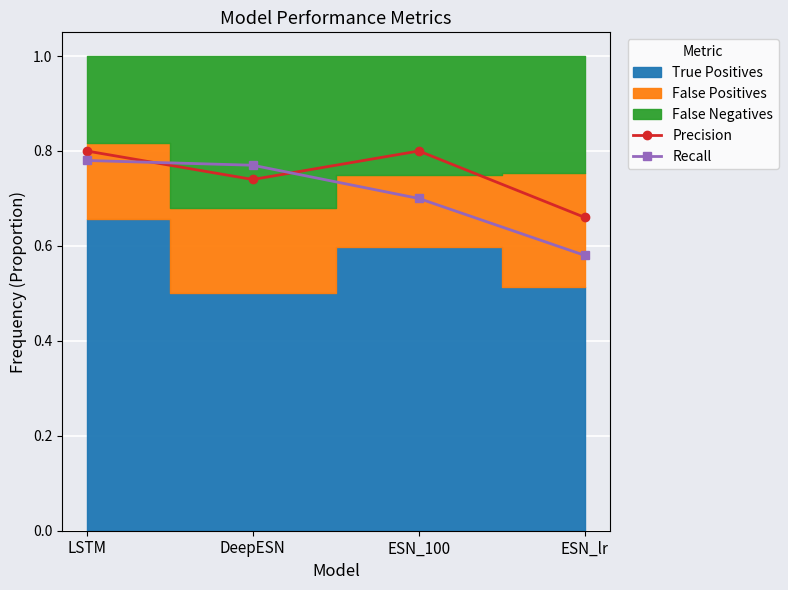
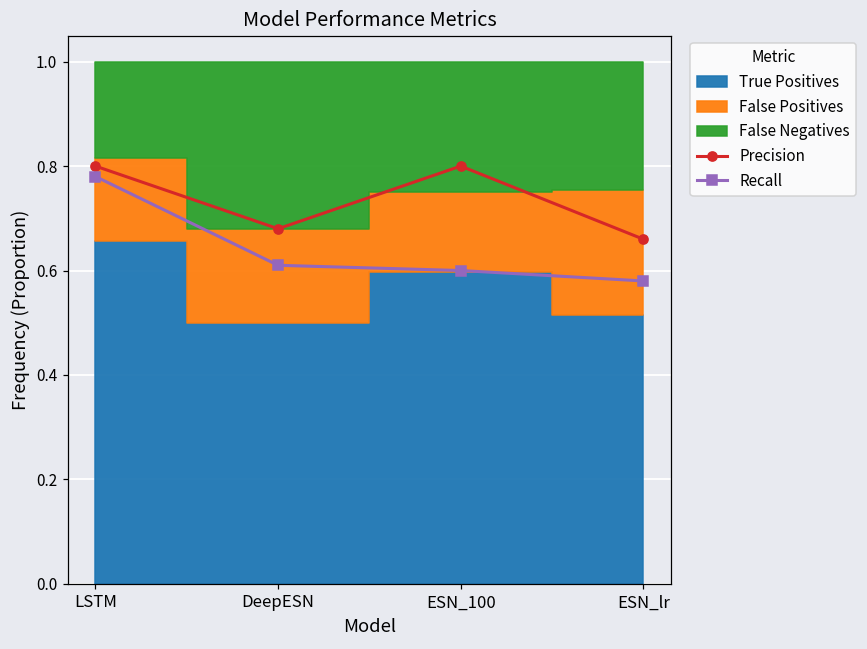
Precision, DeepESN: 0.74 -> 0.68
Recall, DeepESN: 0.77 -> 0.61
Recall, ESN_100: 0.7 -> 0.6
